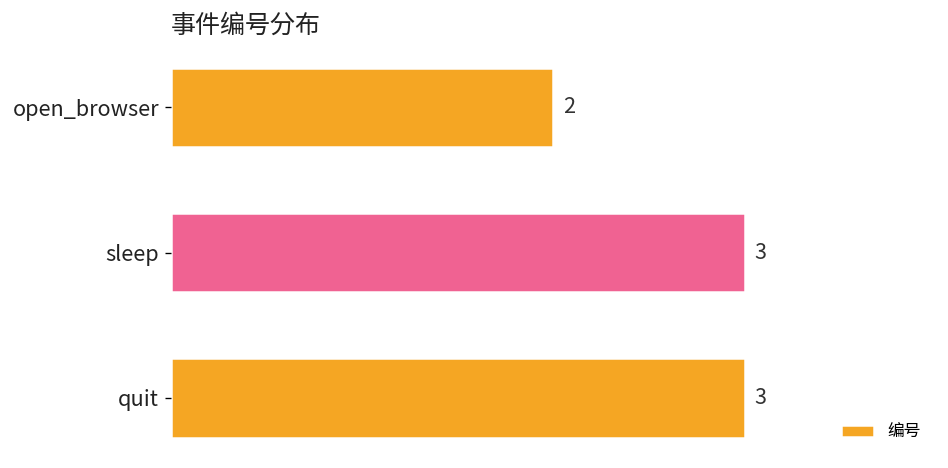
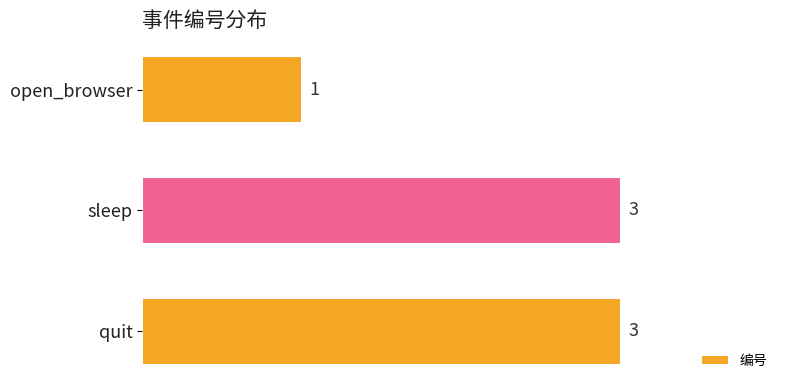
open_browser: 2 -> 1
